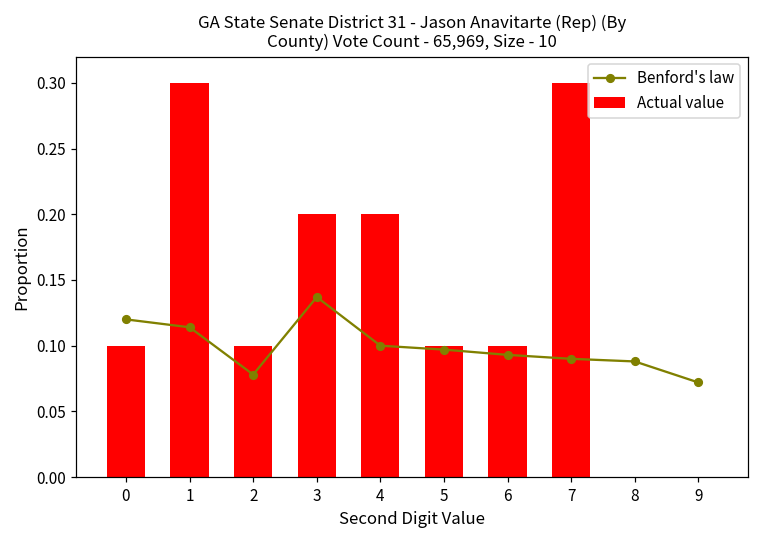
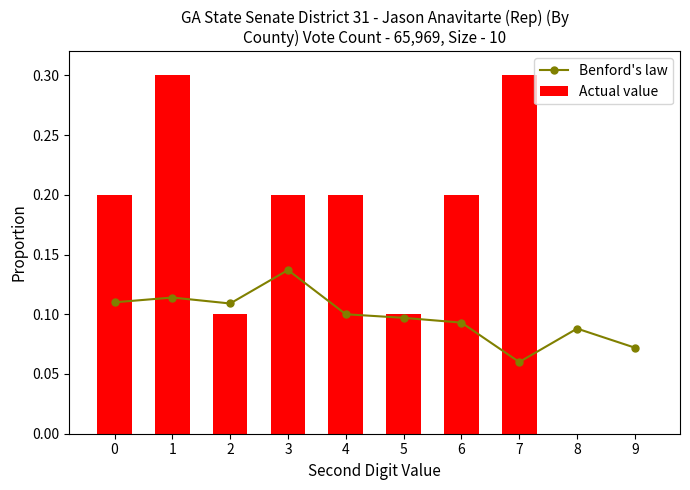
Benford's law, 0: 0.12 -> 0.11
Actual value, 0: 0.1 -> 0.2
Benford's law, 2: 0.078 -> 0.109
Actual value, 6: 0.1 -> 0.2
Benford's law, 7: 0.09 -> 0.06
